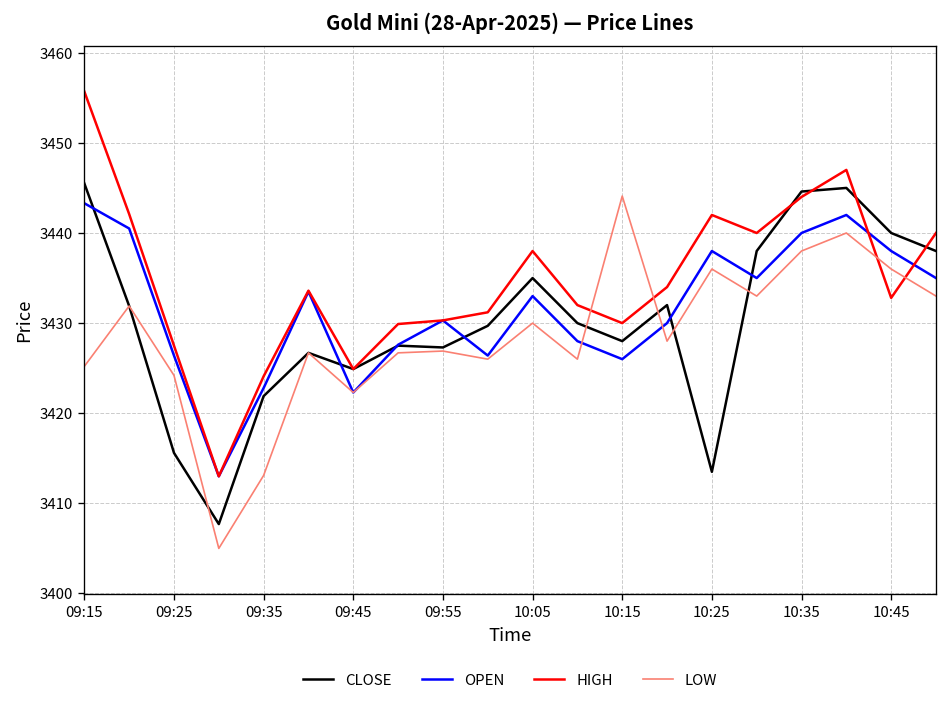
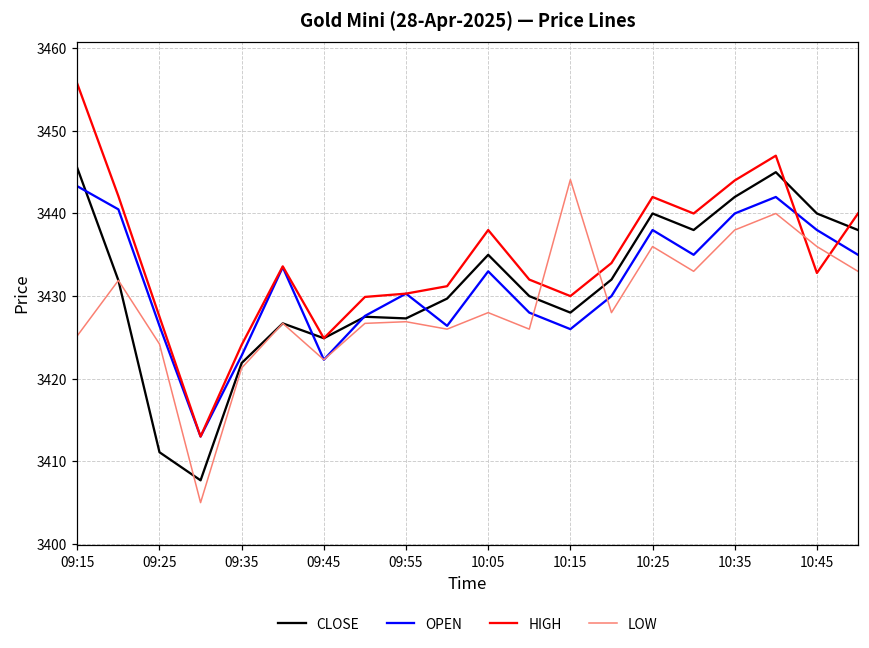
CLOSE, 09:25: 3416 -> 3411
LOW, 09:35: 3413 -> 3421
LOW, 10:05: 3430 -> 3428
CLOSE, 10:25: 3414 -> 3440
CLOSE, 10:35: 3445 -> 3442
